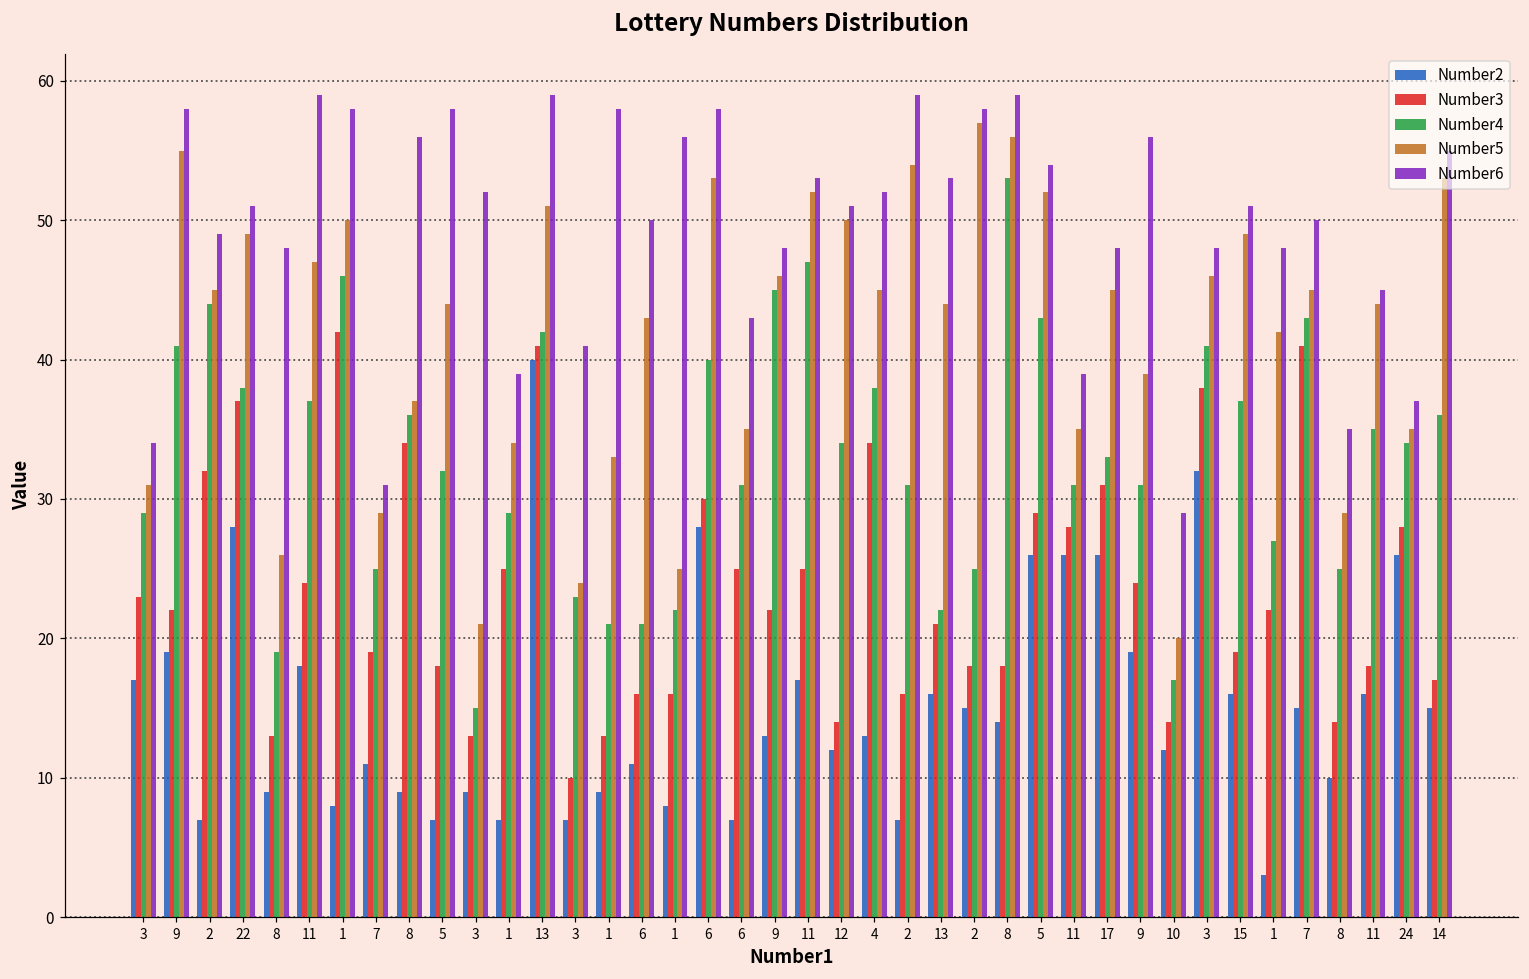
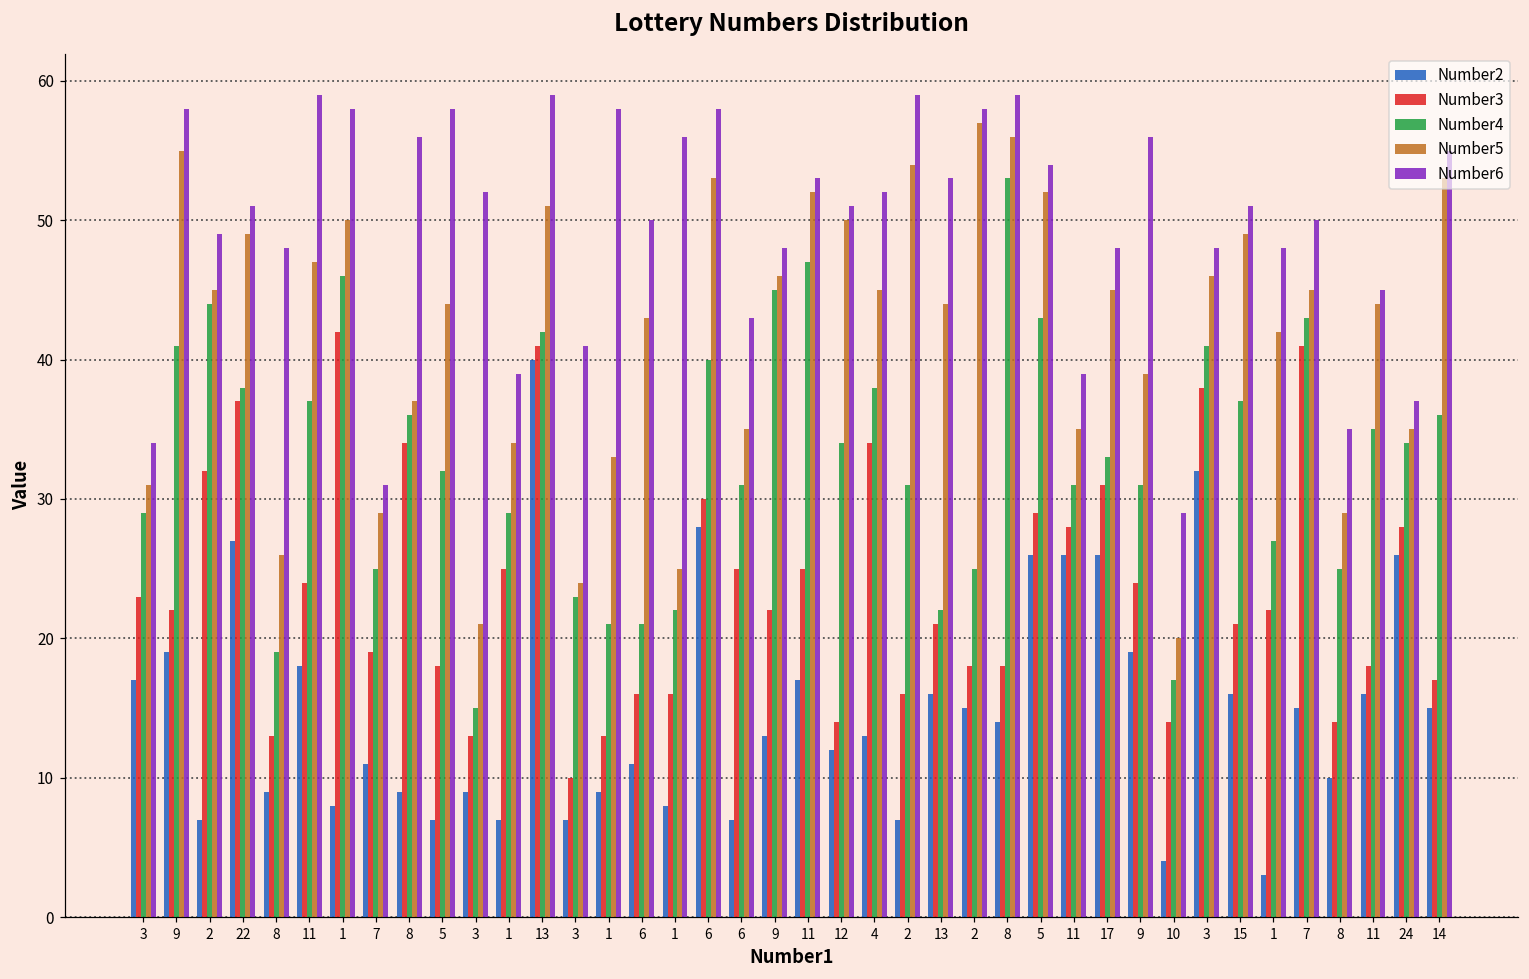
Number2, 22: 28 -> 27
Number2, 10: 12 -> 4
Number3, 15: 19 -> 21
